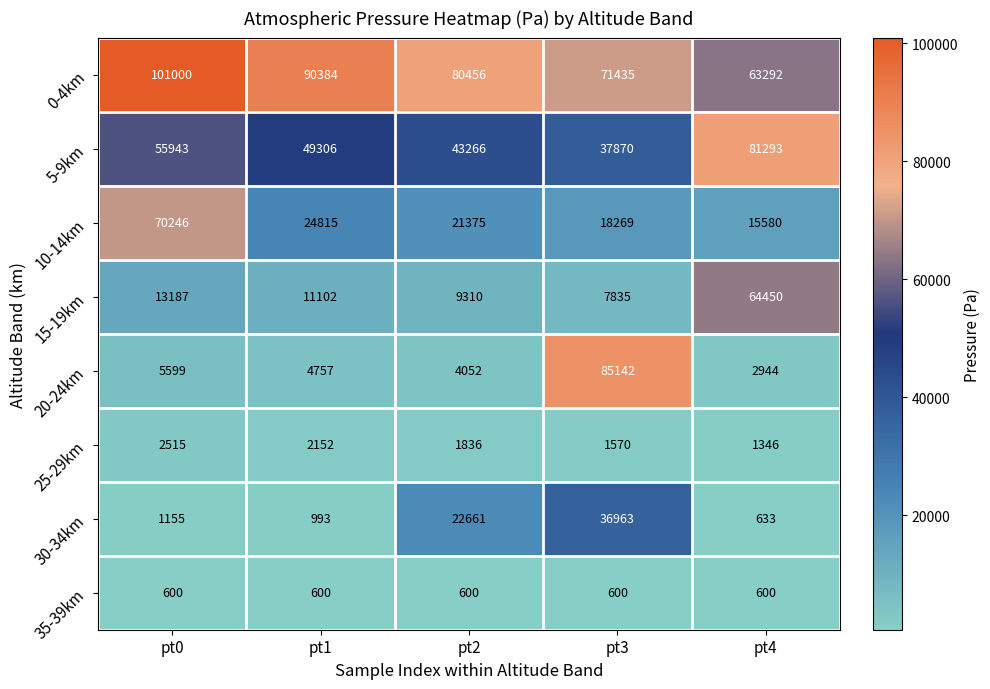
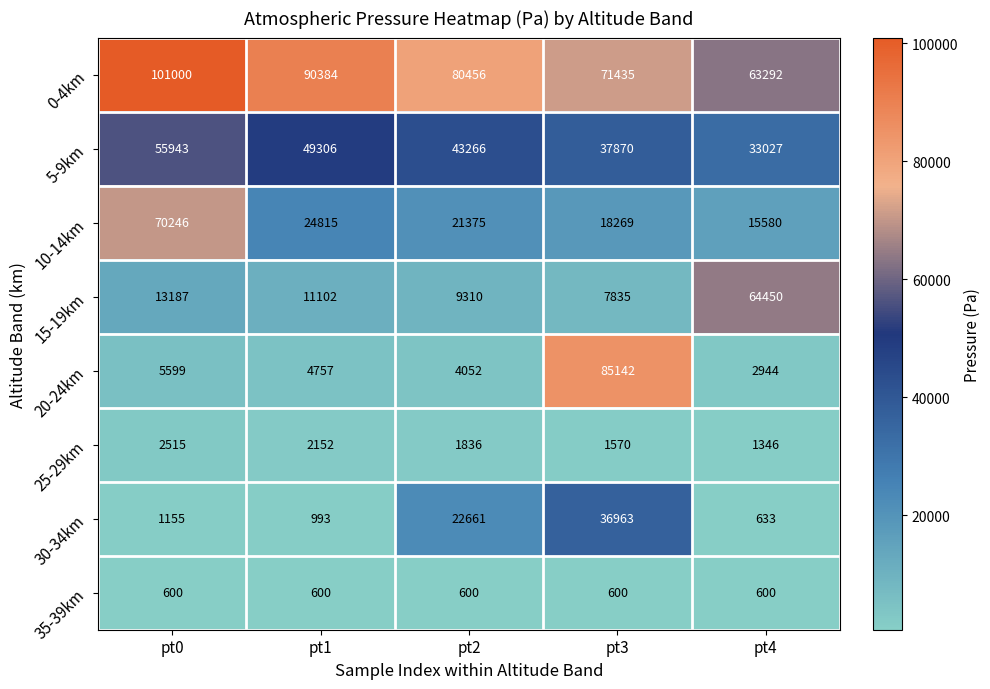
5-9km, pt4: 81293 -> 33027
